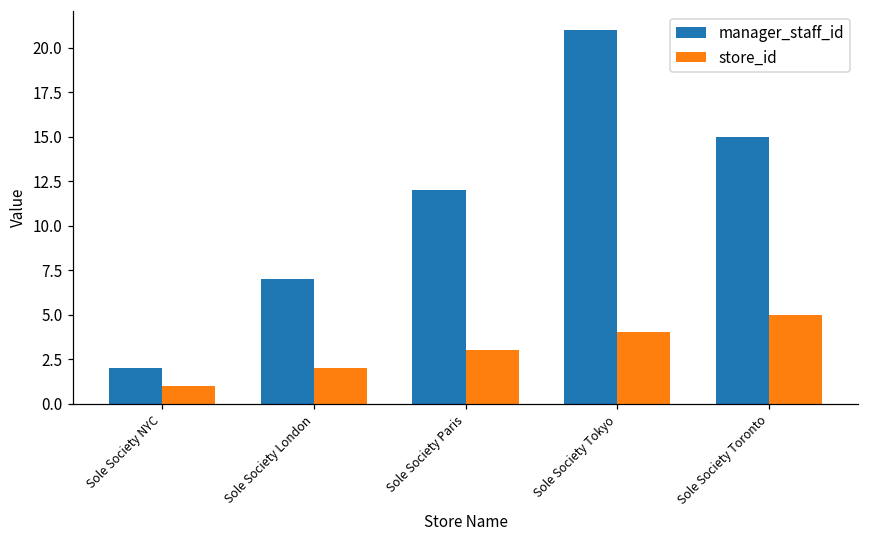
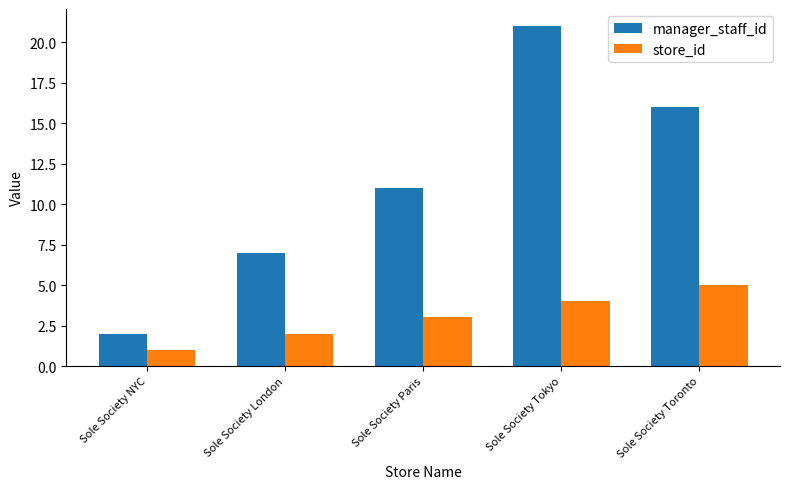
manager_staff_id, Sole Society Paris: 12 -> 11
manager_staff_id, Sole Society Toronto: 15 -> 16
